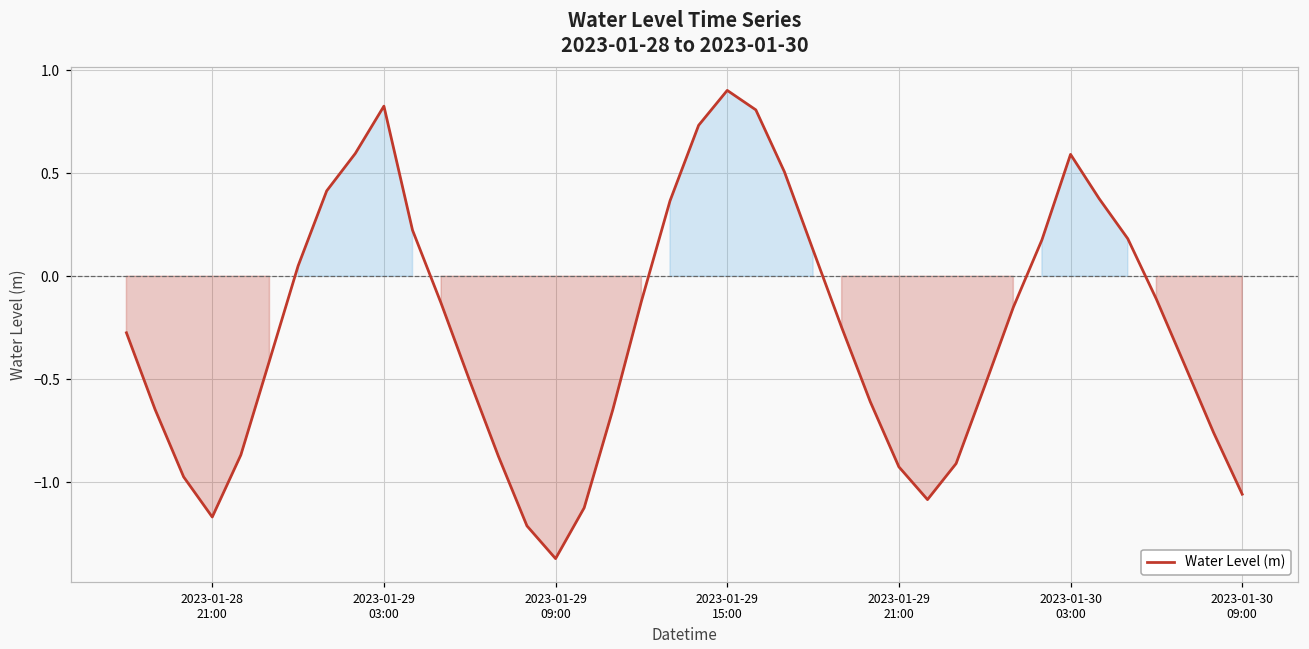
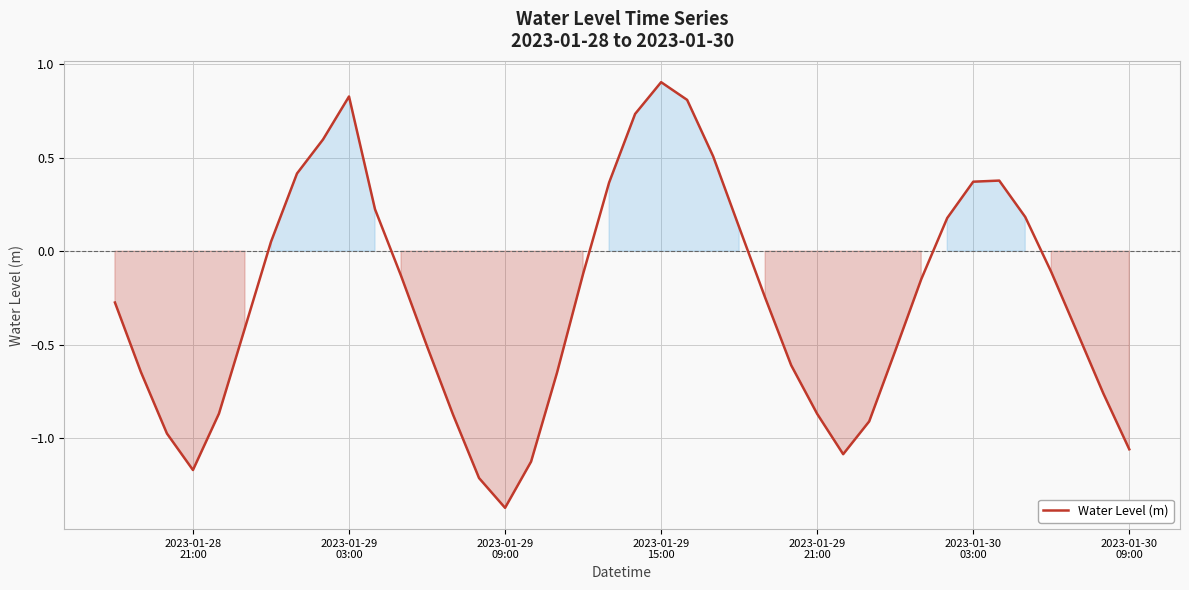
2023-01-29 21:00: -0.93 -> -0.87
2023-01-30 03:00: 0.59 -> 0.37
